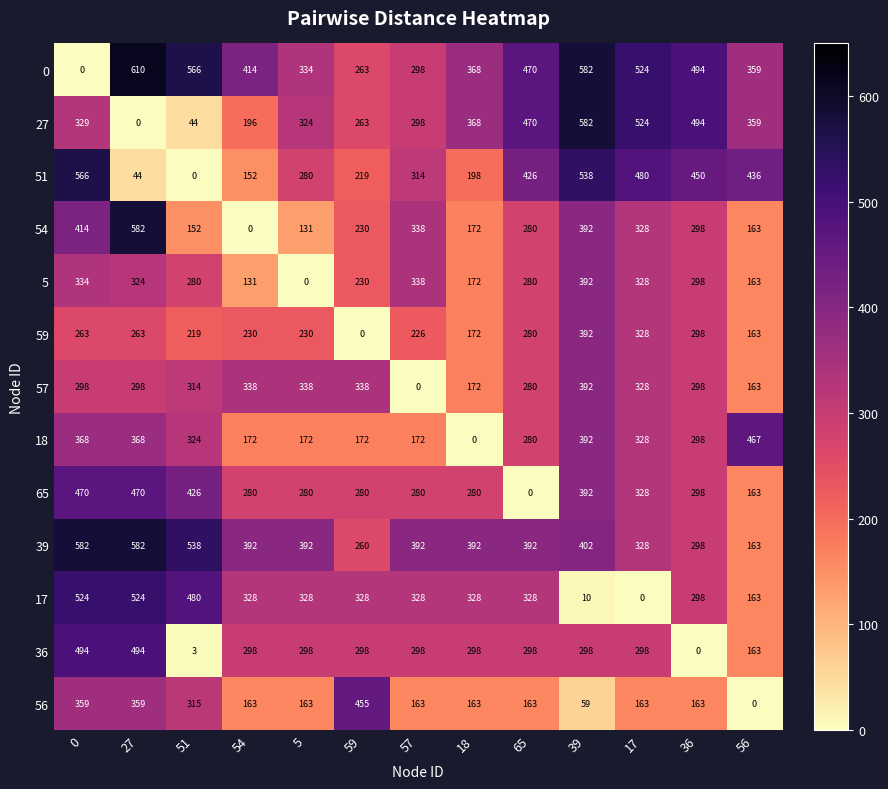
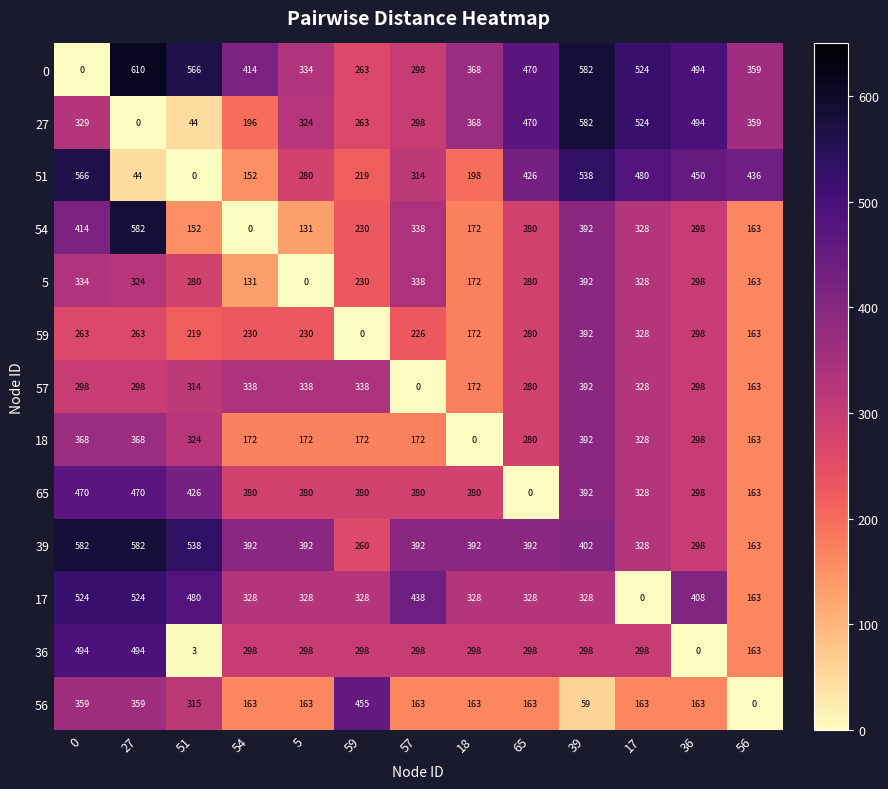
18, 56: 467 -> 163
17, 57: 328 -> 438
17, 39: 10 -> 328
17, 36: 298 -> 408
